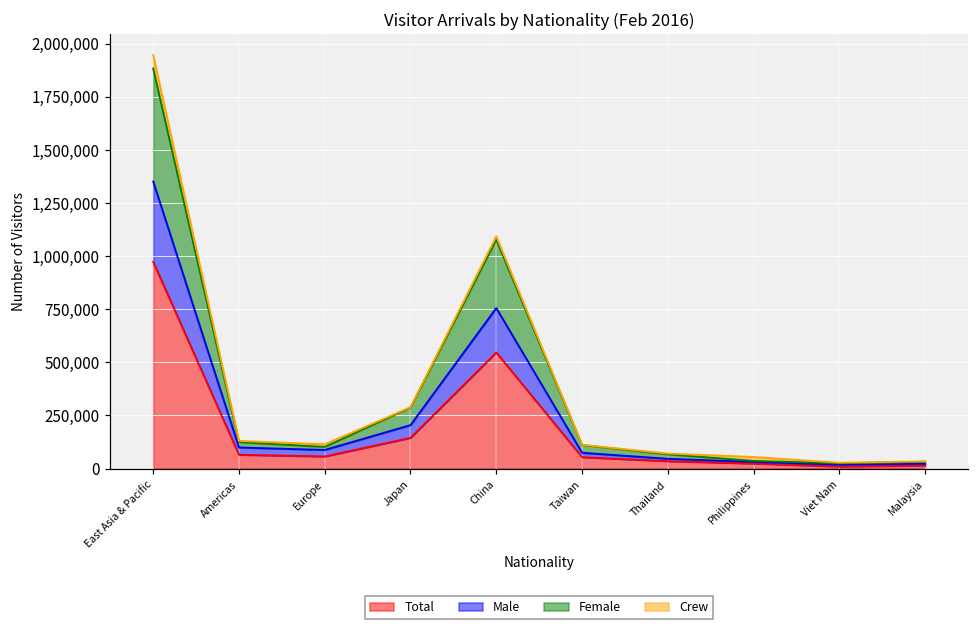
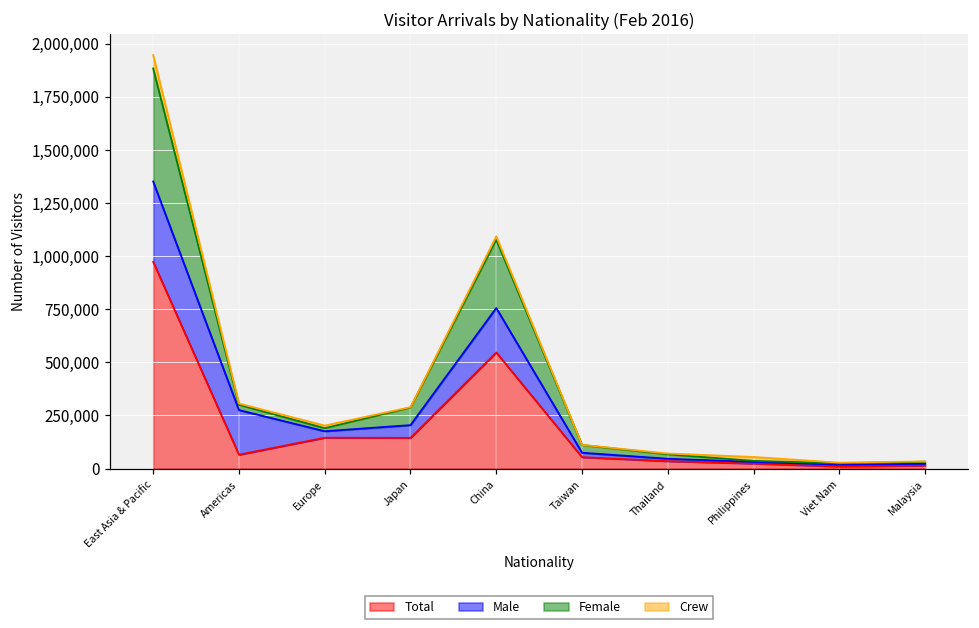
Male, Americas: 30,000 -> 210,000
Total, Europe: 60,000 -> 150,000
